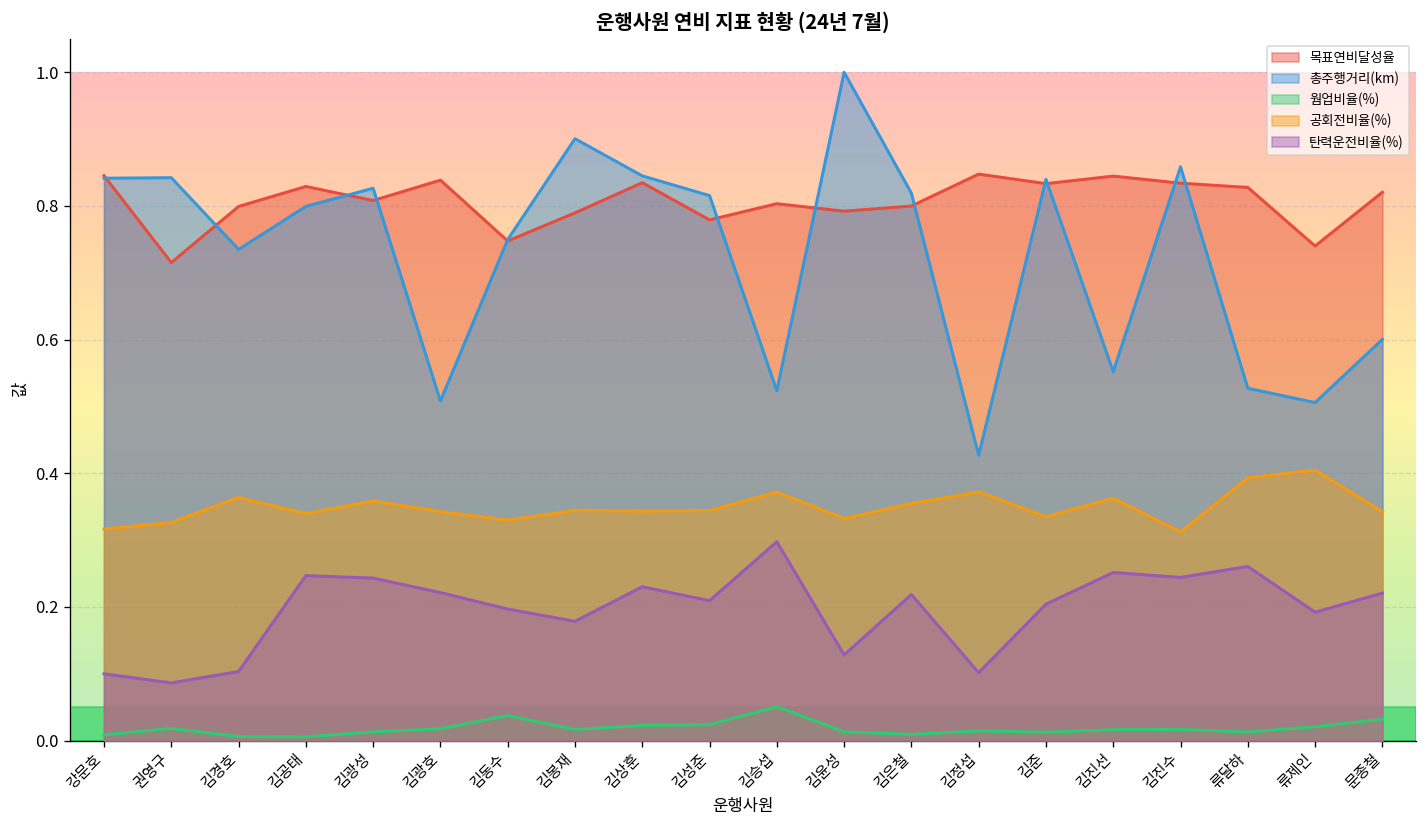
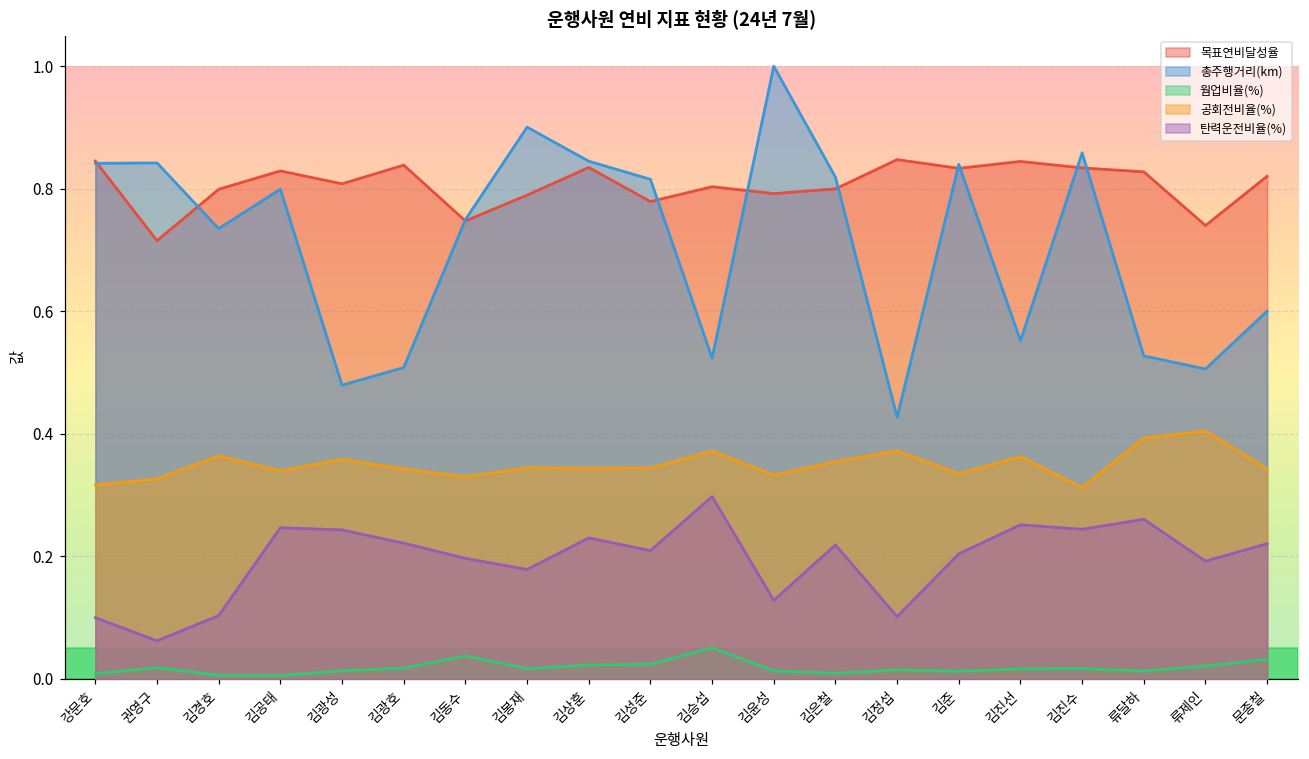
탄력운전비율(%), 권영구: 0.09 -> 0.06
총주행거리(km), 김광성: 0.83 -> 0.48
